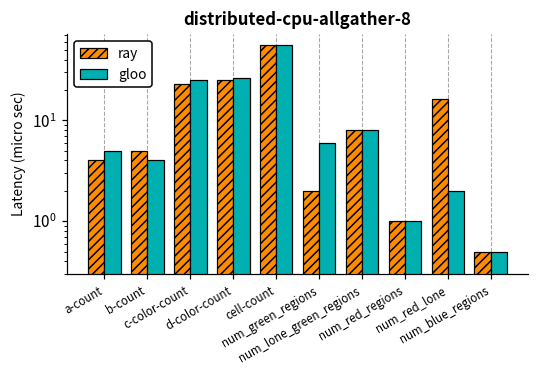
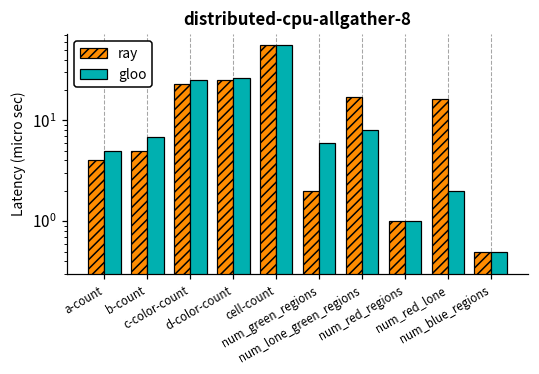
gloo, b-count: 4 -> 7
ray, num_lone_green_regions: 8 -> 17
